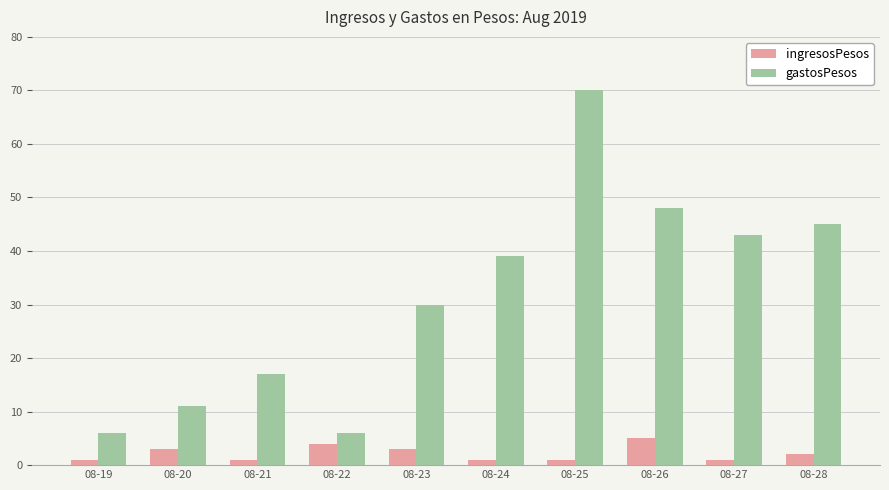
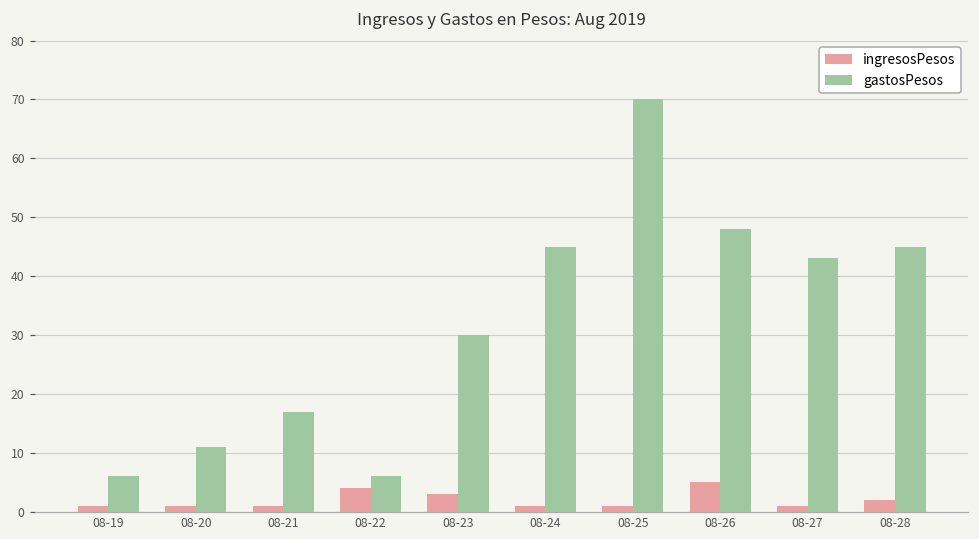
ingresosPesos, 08-20: 3 -> 1
gastosPesos, 08-24: 39 -> 45
